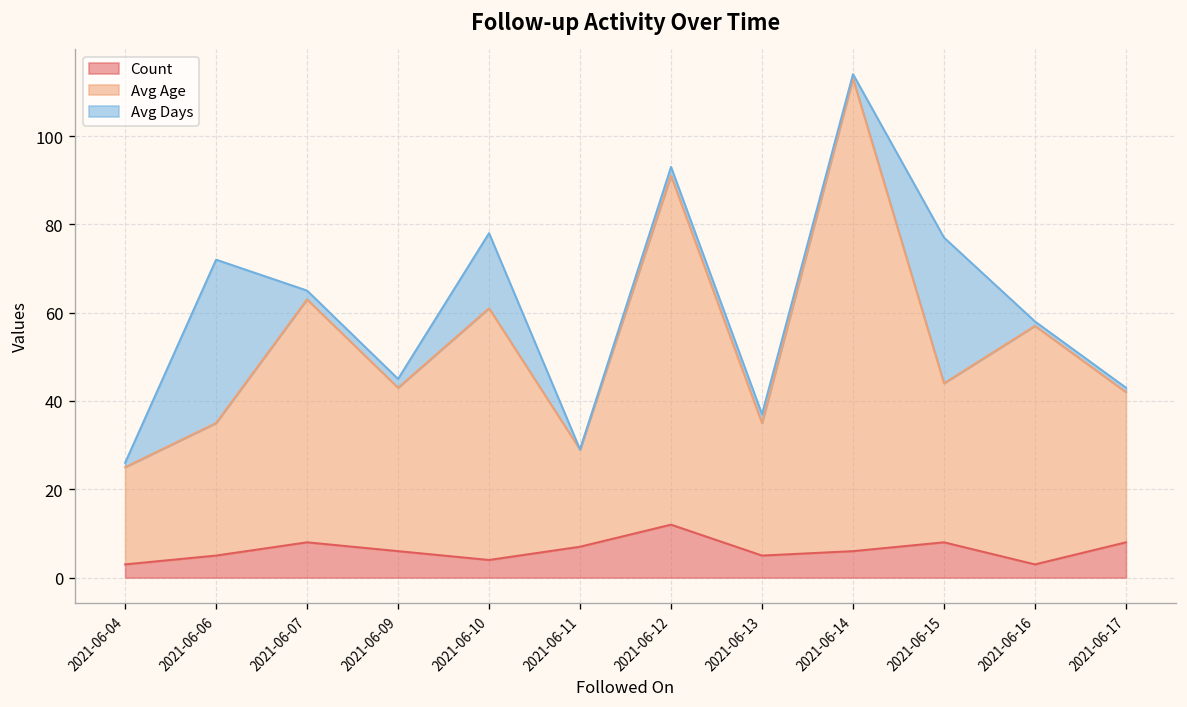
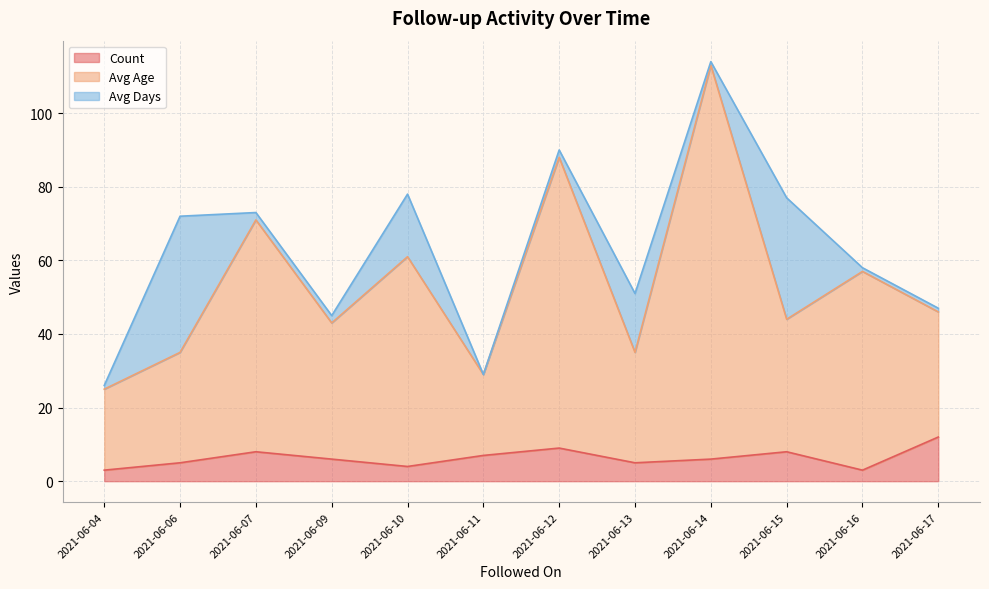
Avg Age, 2021-06-07: 55 -> 63
Count, 2021-06-12: 12 -> 9
Avg Days, 2021-06-13: 2 -> 16
Count, 2021-06-17: 8 -> 12
